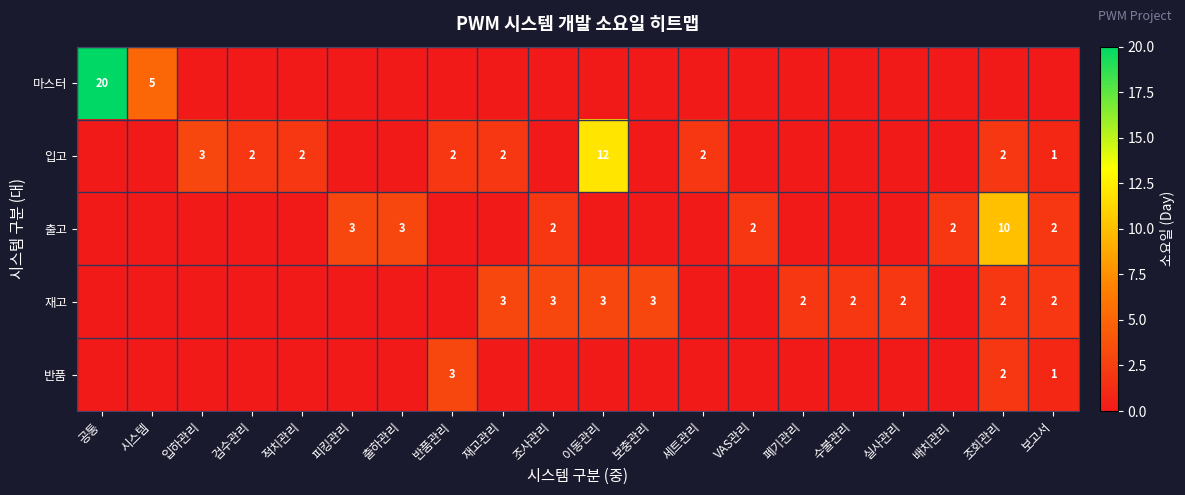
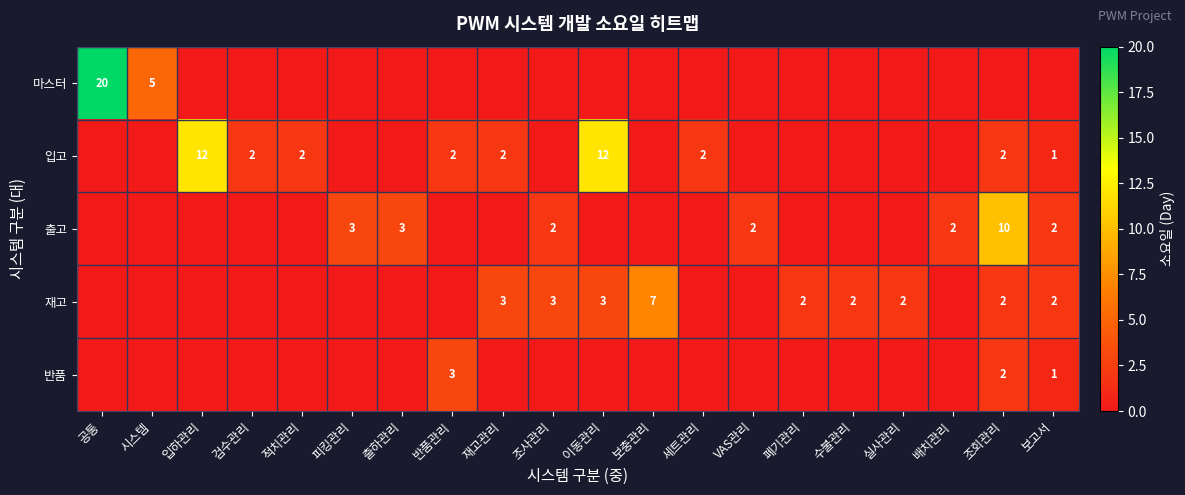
입고, 입하관리: 3 -> 12
재고, 보충관리: 3 -> 7
